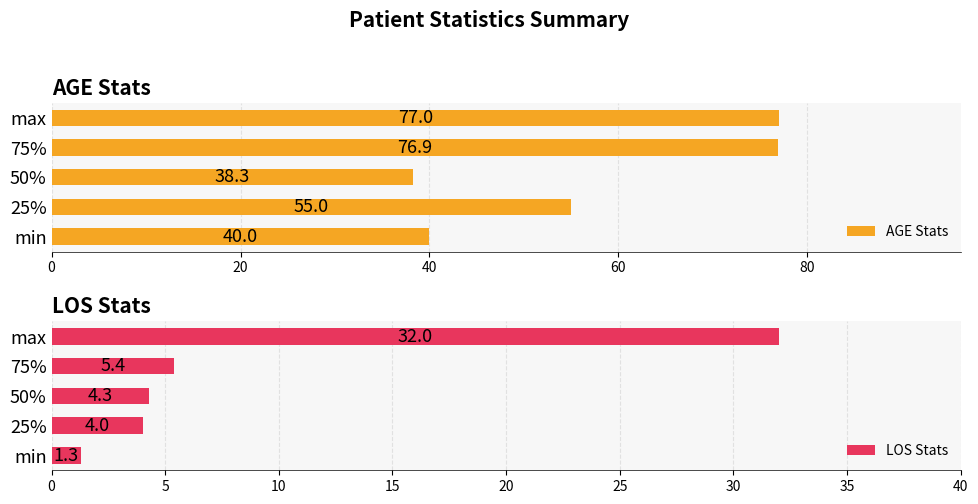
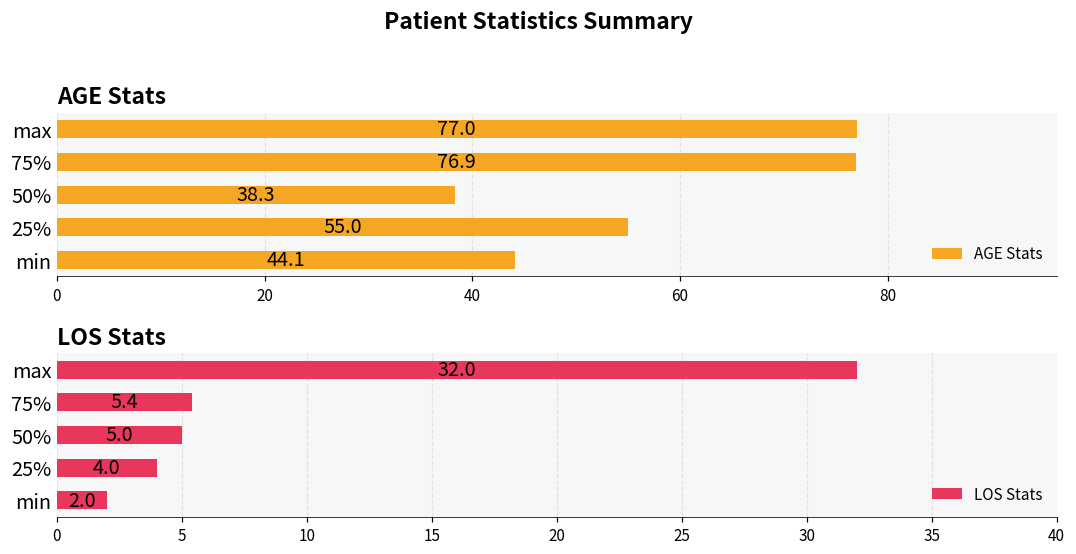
AGE Stats, min: 40.0 -> 44.1
LOS Stats, 50%: 4.3 -> 5.0
LOS Stats, min: 1.3 -> 2.0
